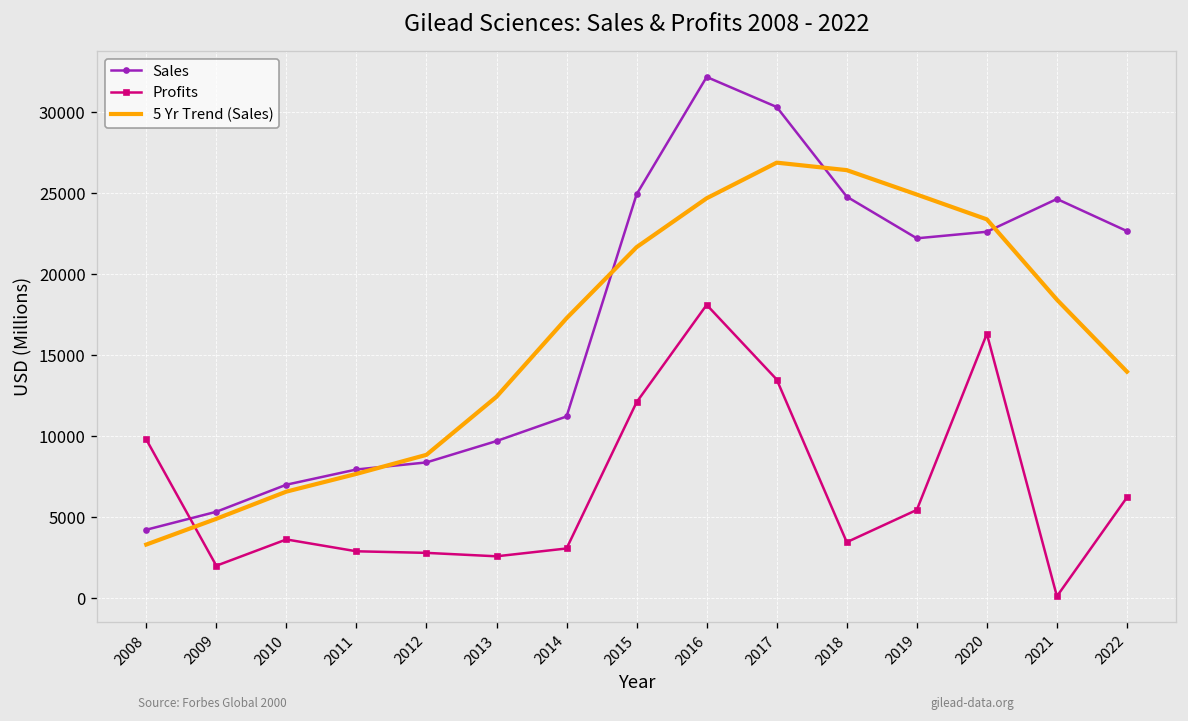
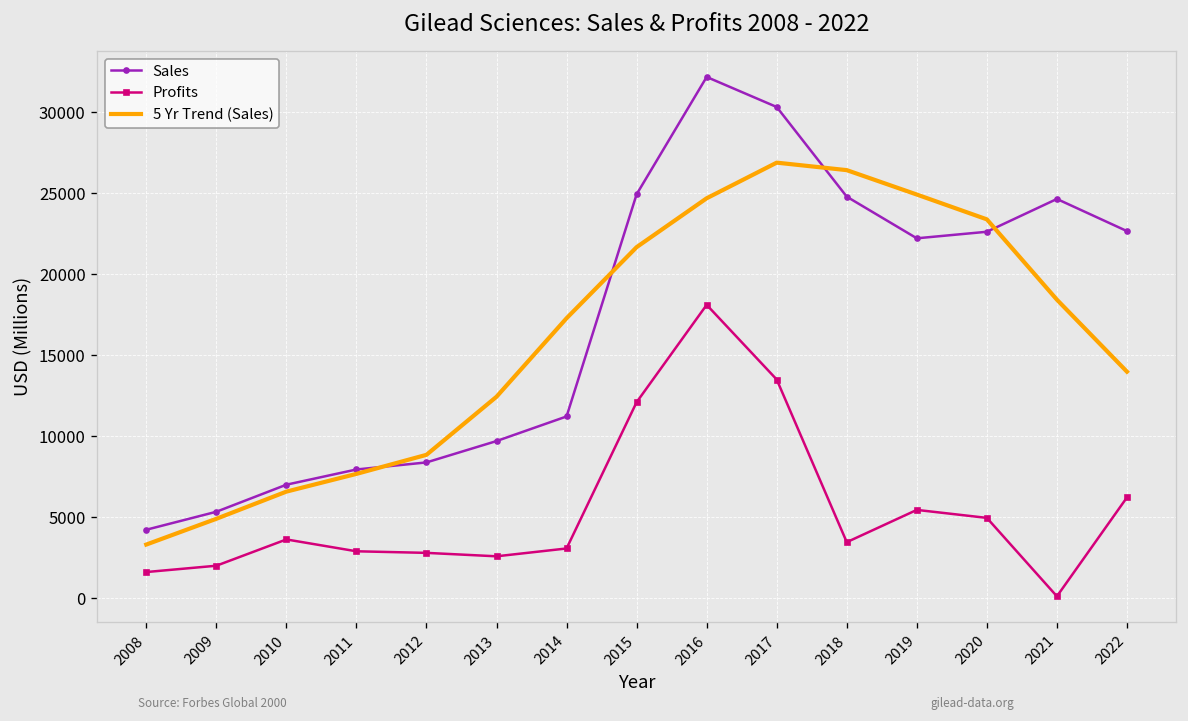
Profits, 2008: 9800 -> 1600
Profits, 2020: 16300 -> 5000
